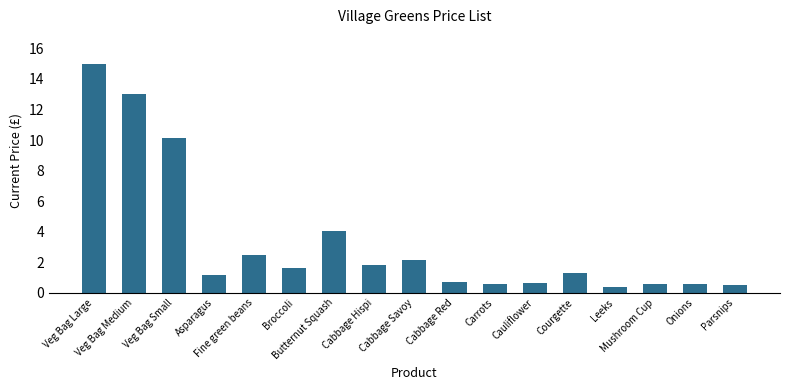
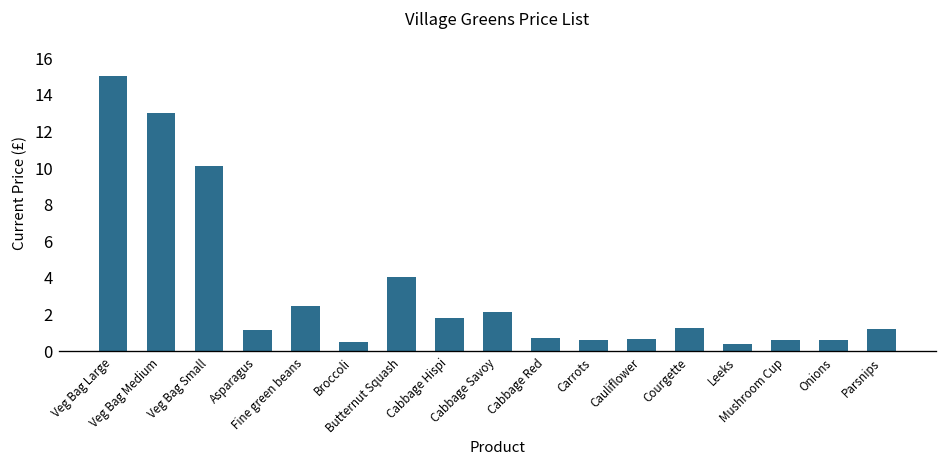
Broccoli: 1.6 -> 0.5
Parsnips: 0.5 -> 1.2
